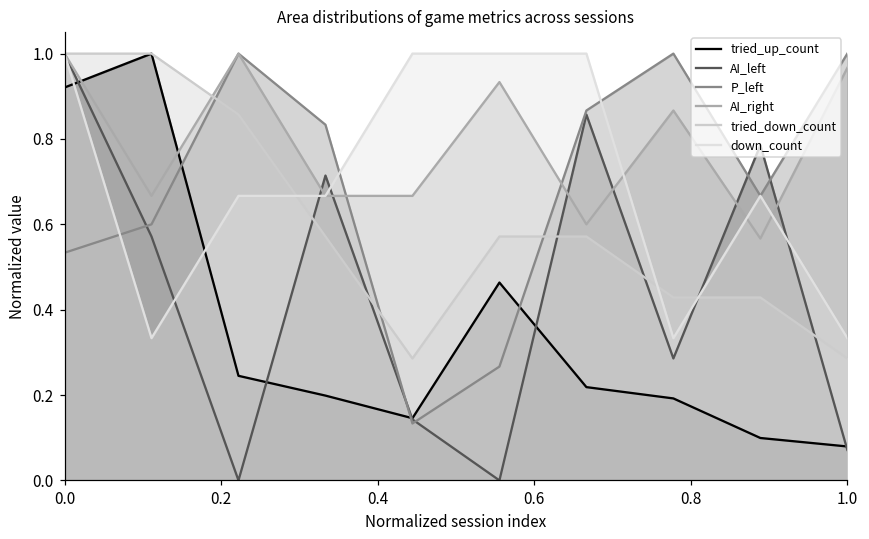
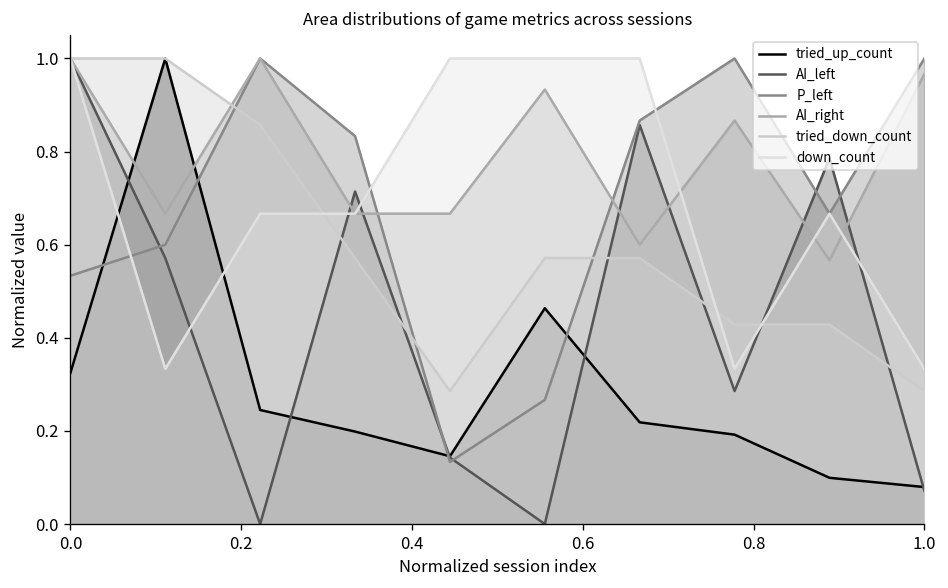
tried_up_count, 0.0: 0.92 -> 0.32
